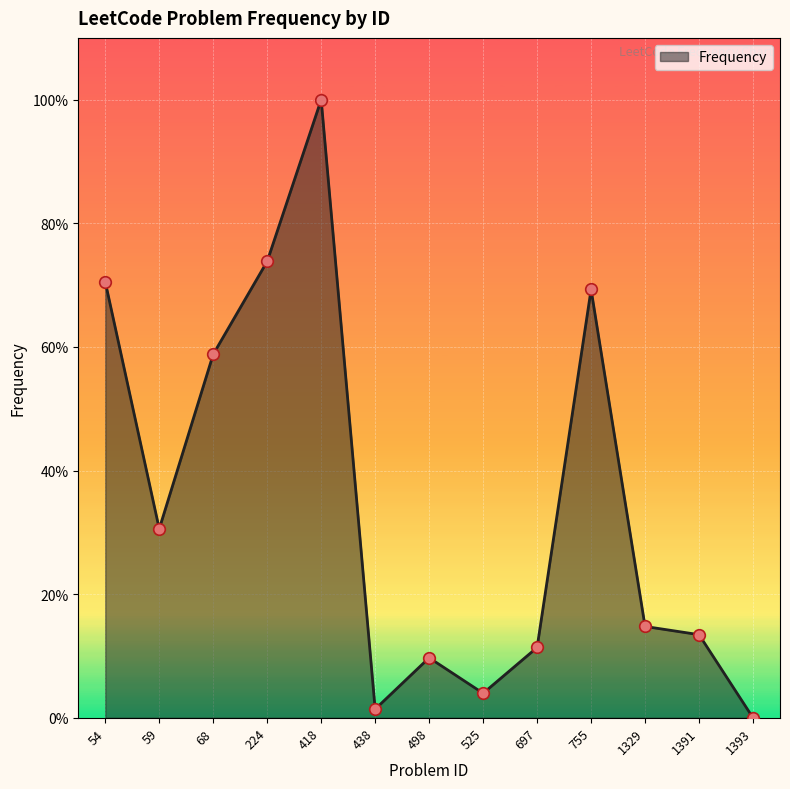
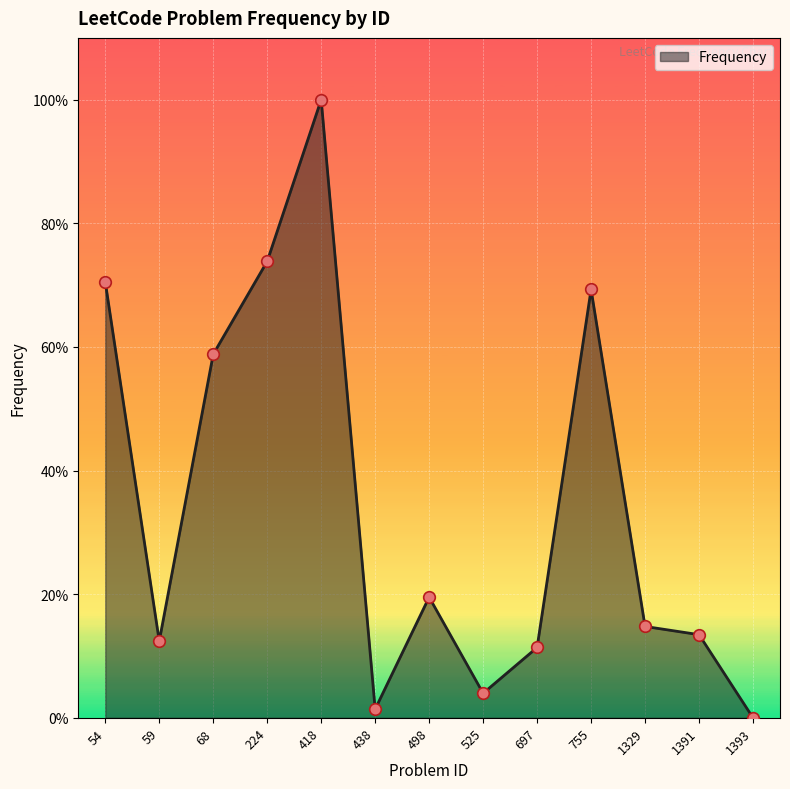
59: 31% -> 12%
498: 10% -> 20%
